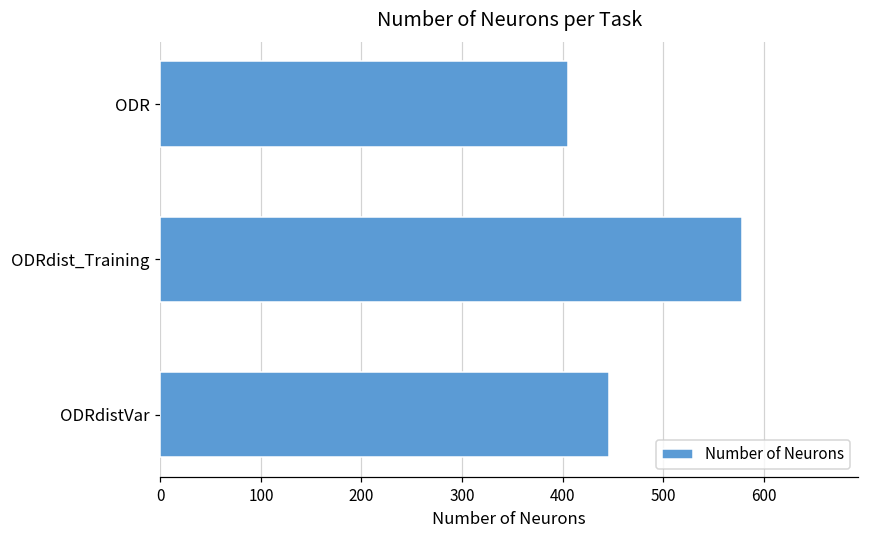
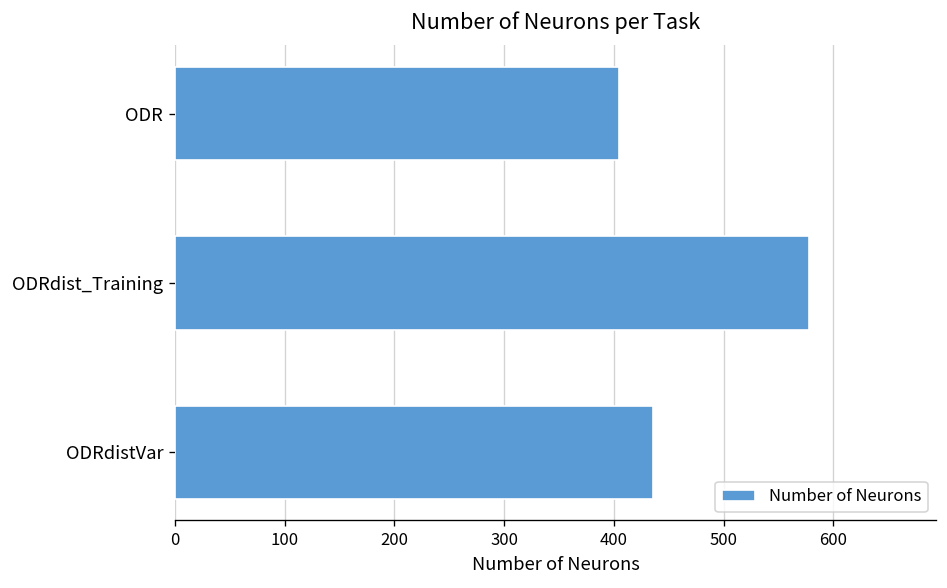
ODRdistVar: 450 -> 440
